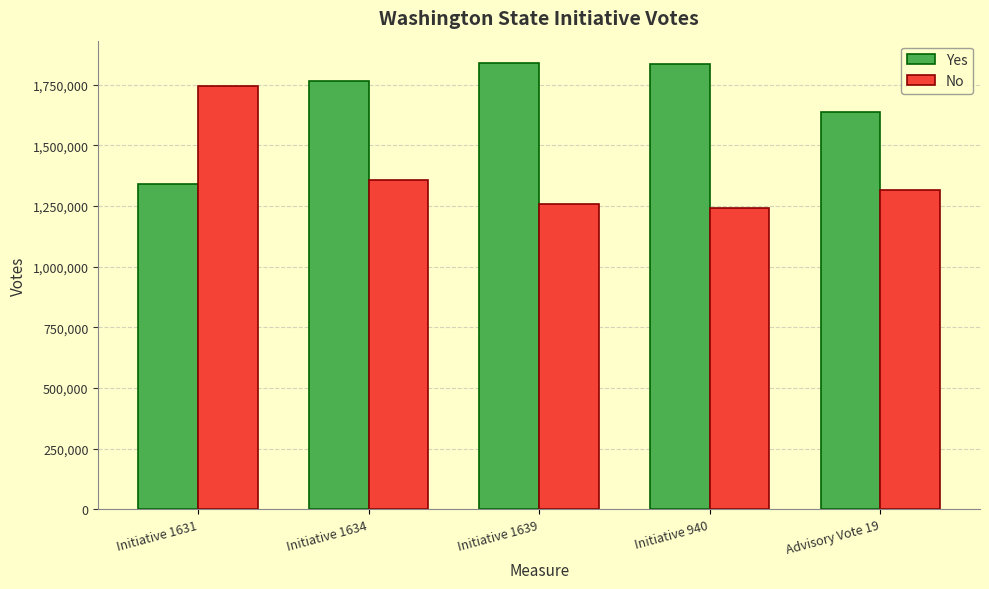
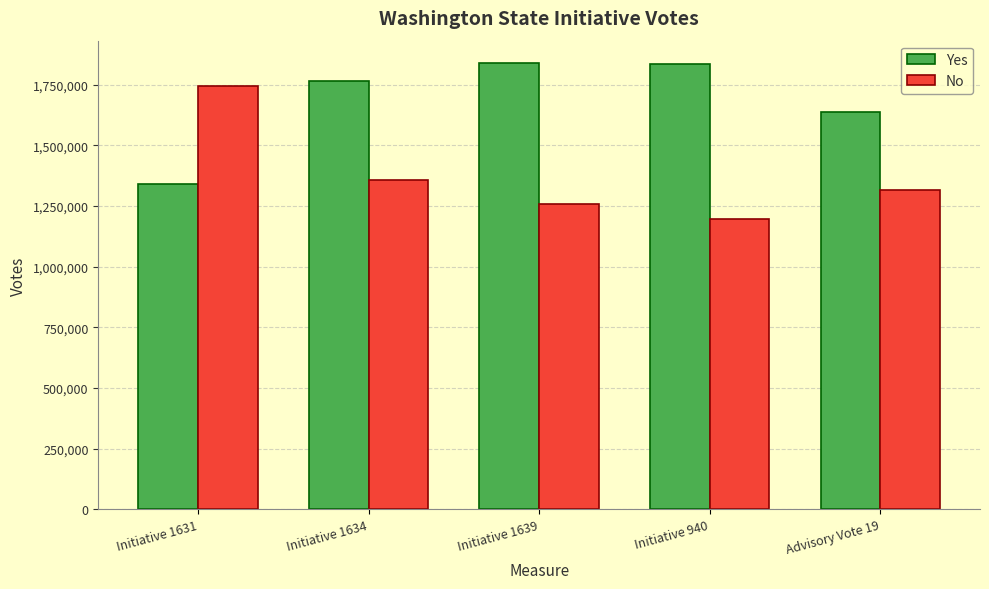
No, Initiative 940: 1,240,000 -> 1,200,000
